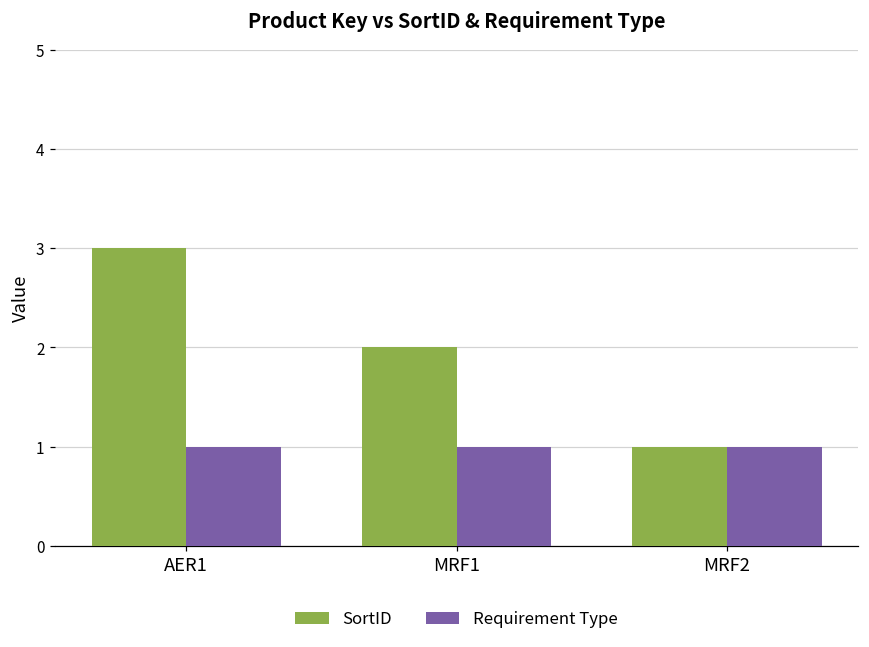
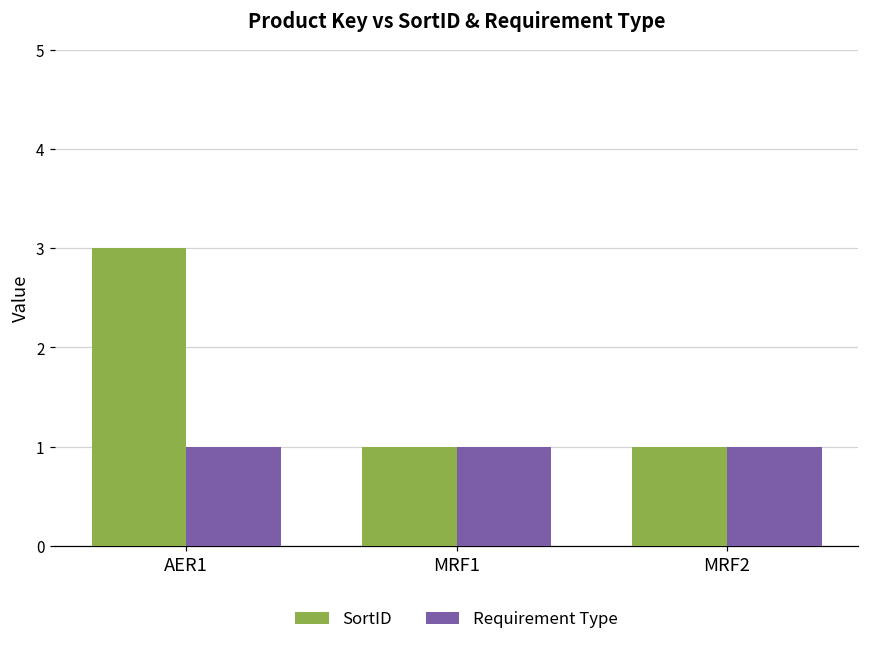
SortID, MRF1: 2 -> 1
